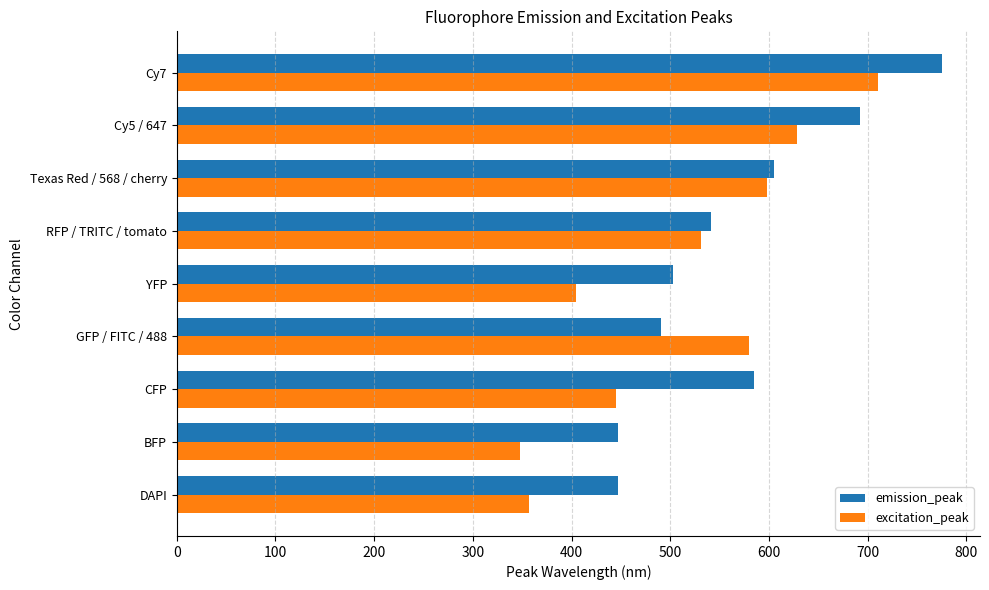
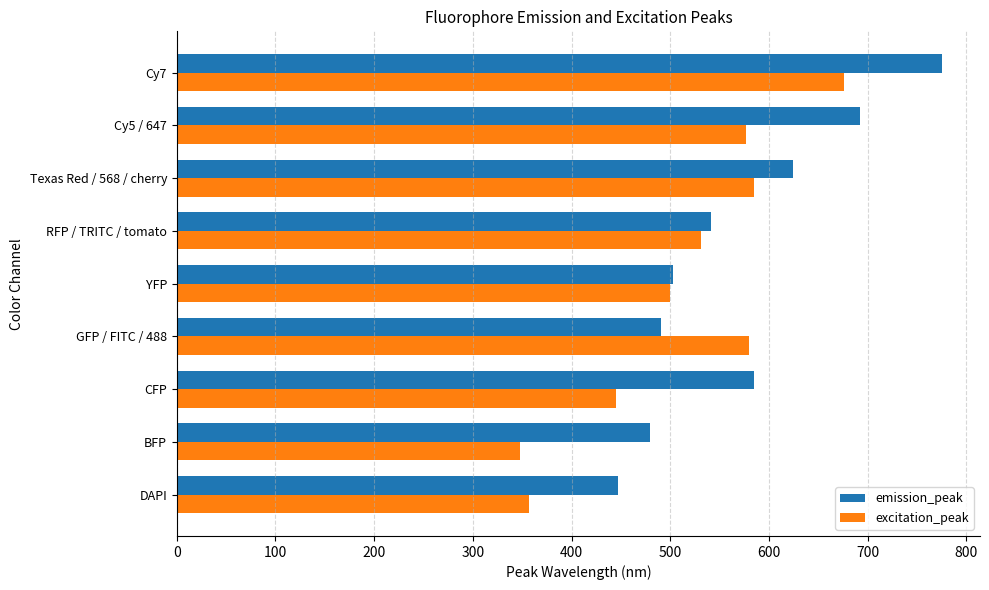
excitation_peak, Cy7: 710 -> 680
excitation_peak, Cy5 / 647: 630 -> 580
emission_peak, Texas Red / 568 / cherry: 610 -> 620
excitation_peak, Texas Red / 568 / cherry: 600 -> 590
excitation_peak, YFP: 400 -> 500
emission_peak, BFP: 450 -> 480
